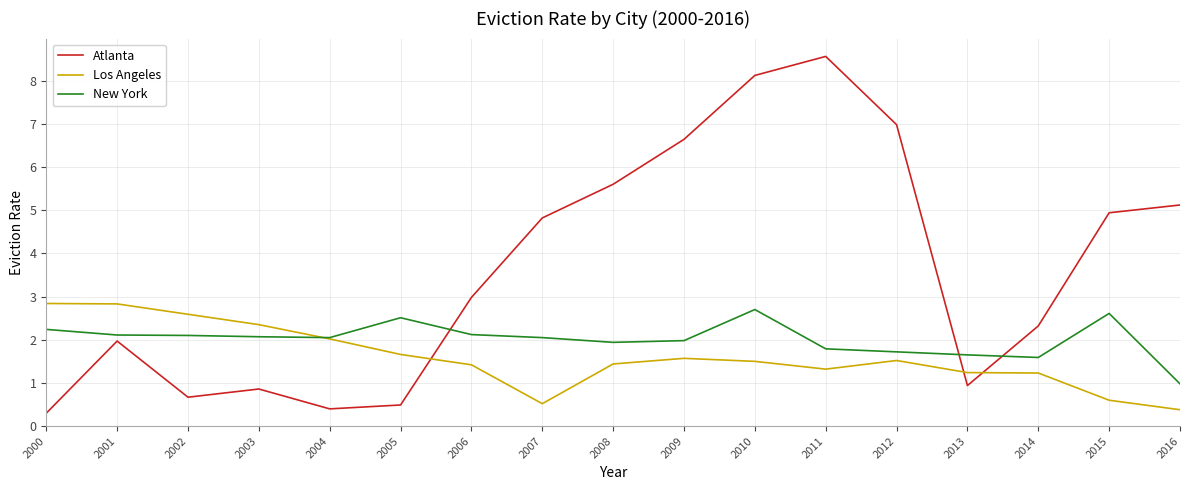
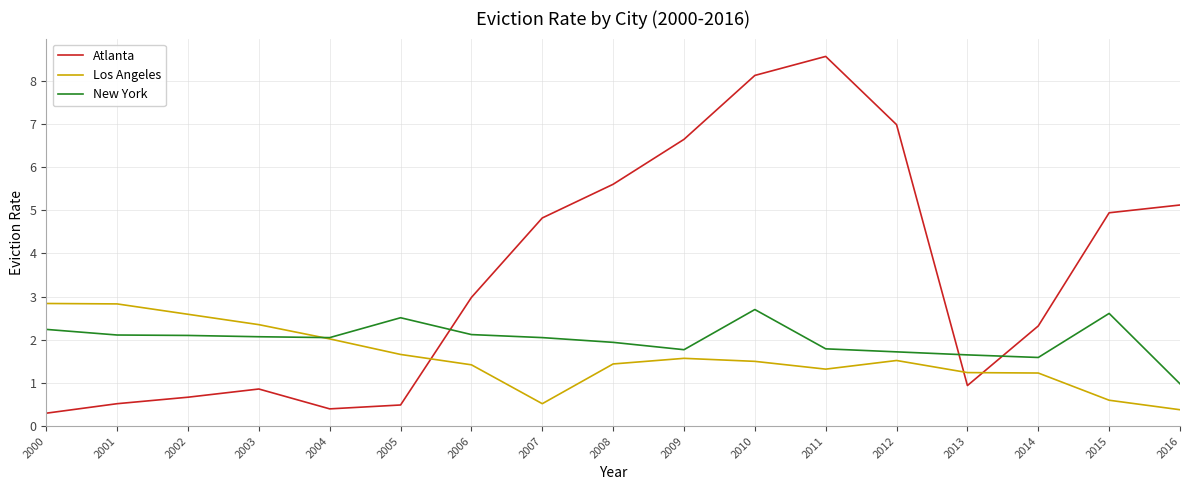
Atlanta, 2001: 2.0 -> 0.5
New York, 2009: 2.0 -> 1.8
